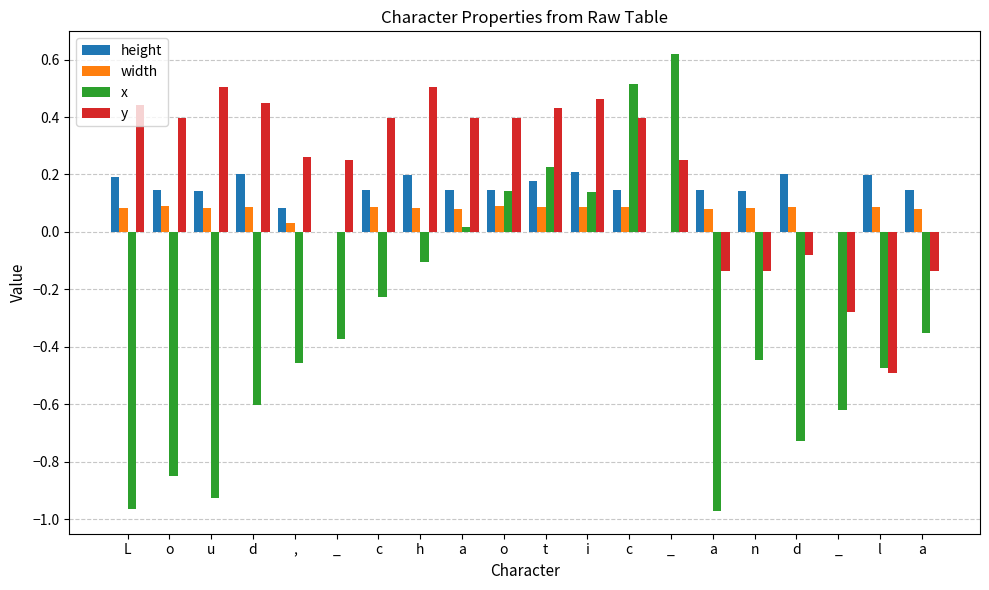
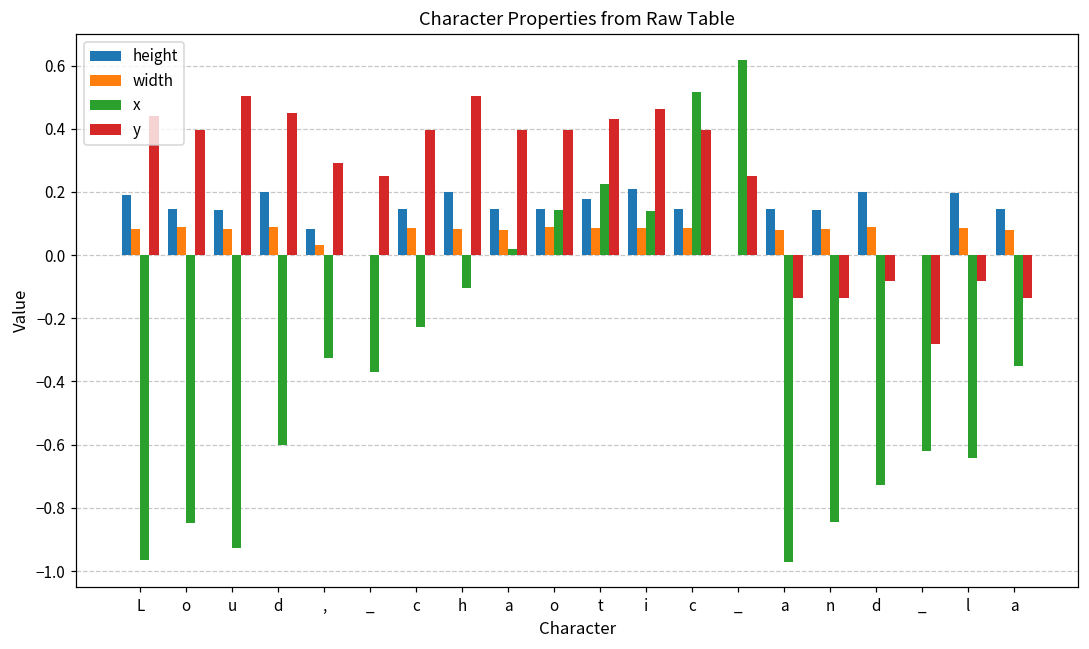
x, ,: -0.46 -> -0.32
y, ,: 0.26 -> 0.29
x, n: -0.45 -> -0.85
x, l: -0.47 -> -0.64
y, l: -0.49 -> -0.08
